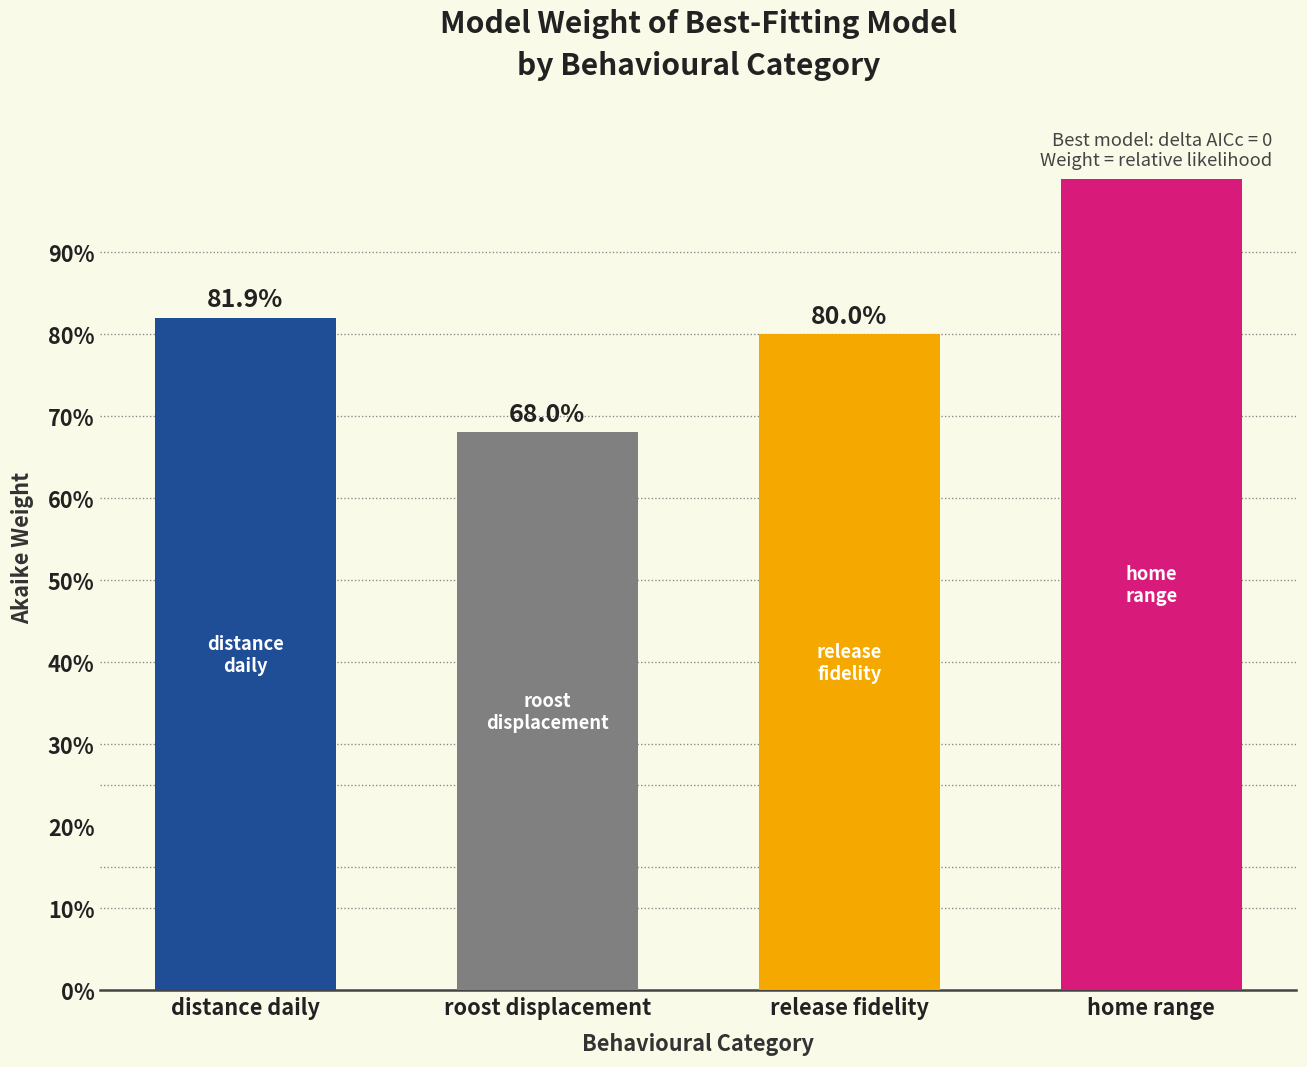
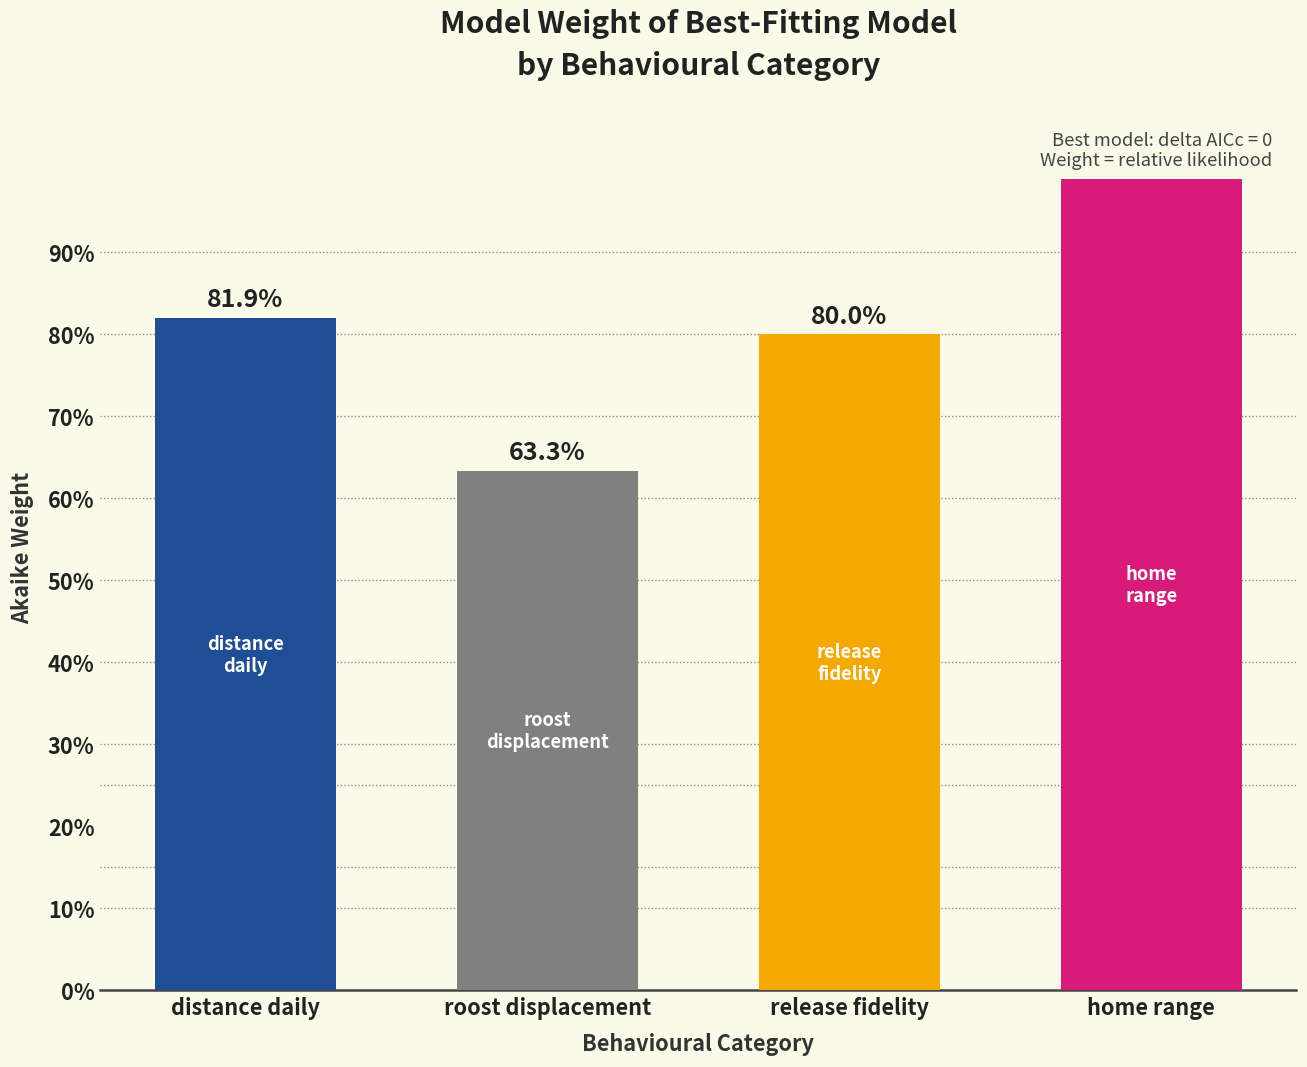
roost displacement: 68.0% -> 63.3%
